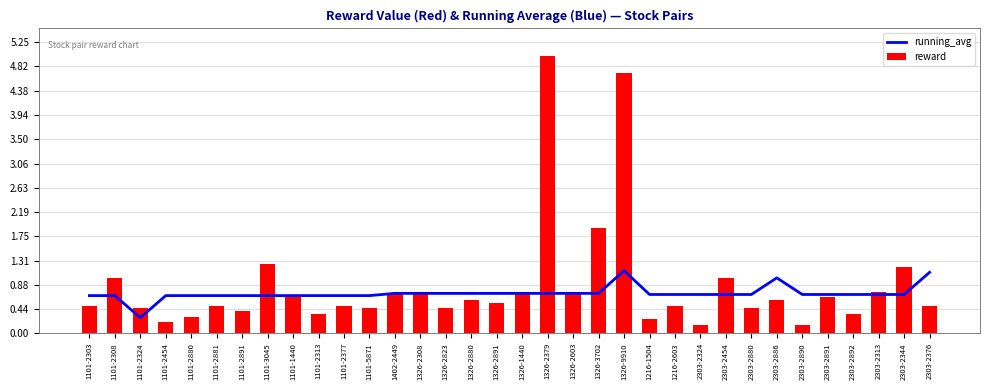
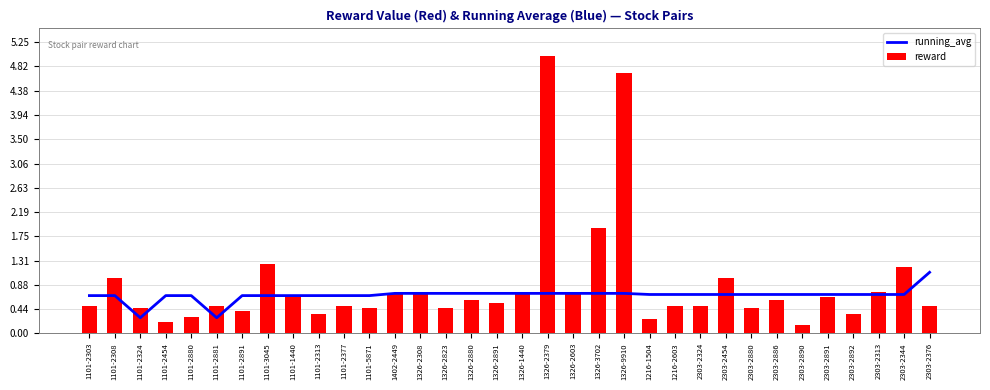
running_avg, 1101-2881: 0.7 -> 0.3
running_avg, 1326-9910: 1.1 -> 0.7
reward, 2303-2324: 0.2 -> 0.5
running_avg, 2303-2886: 1.0 -> 0.7
